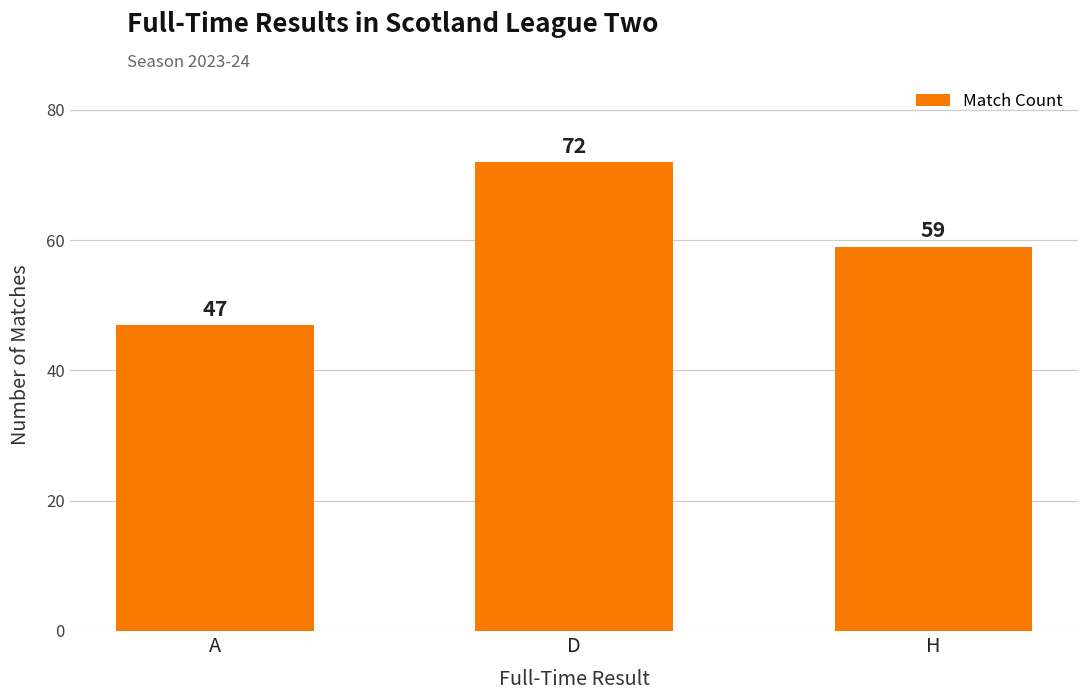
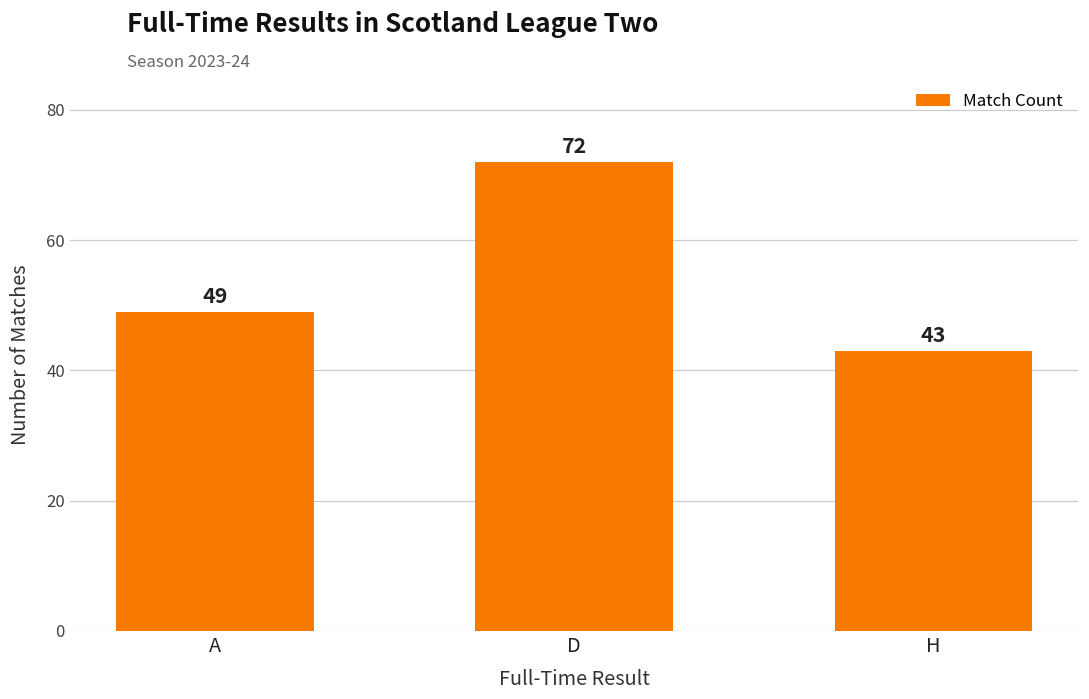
A: 47 -> 49
H: 59 -> 43
